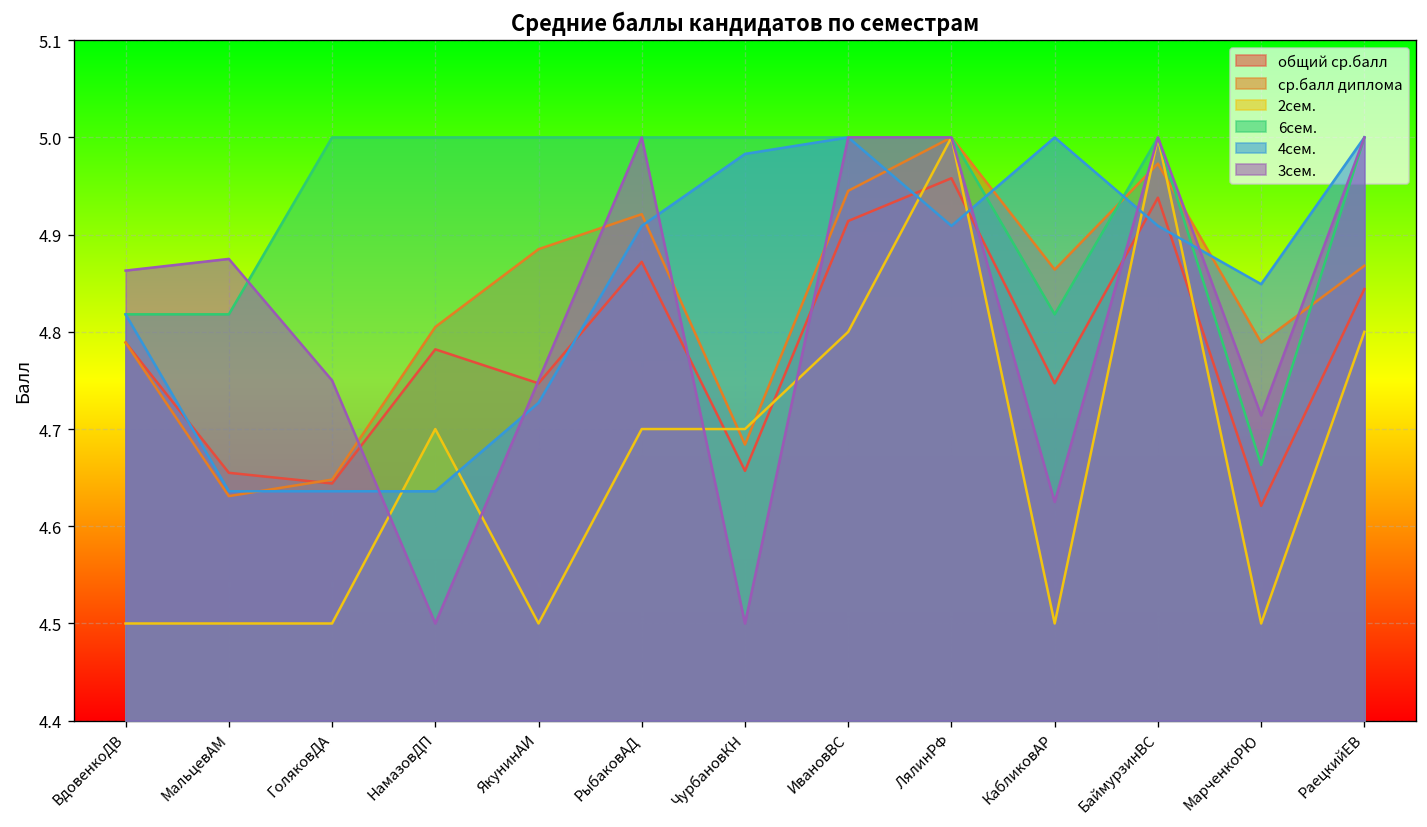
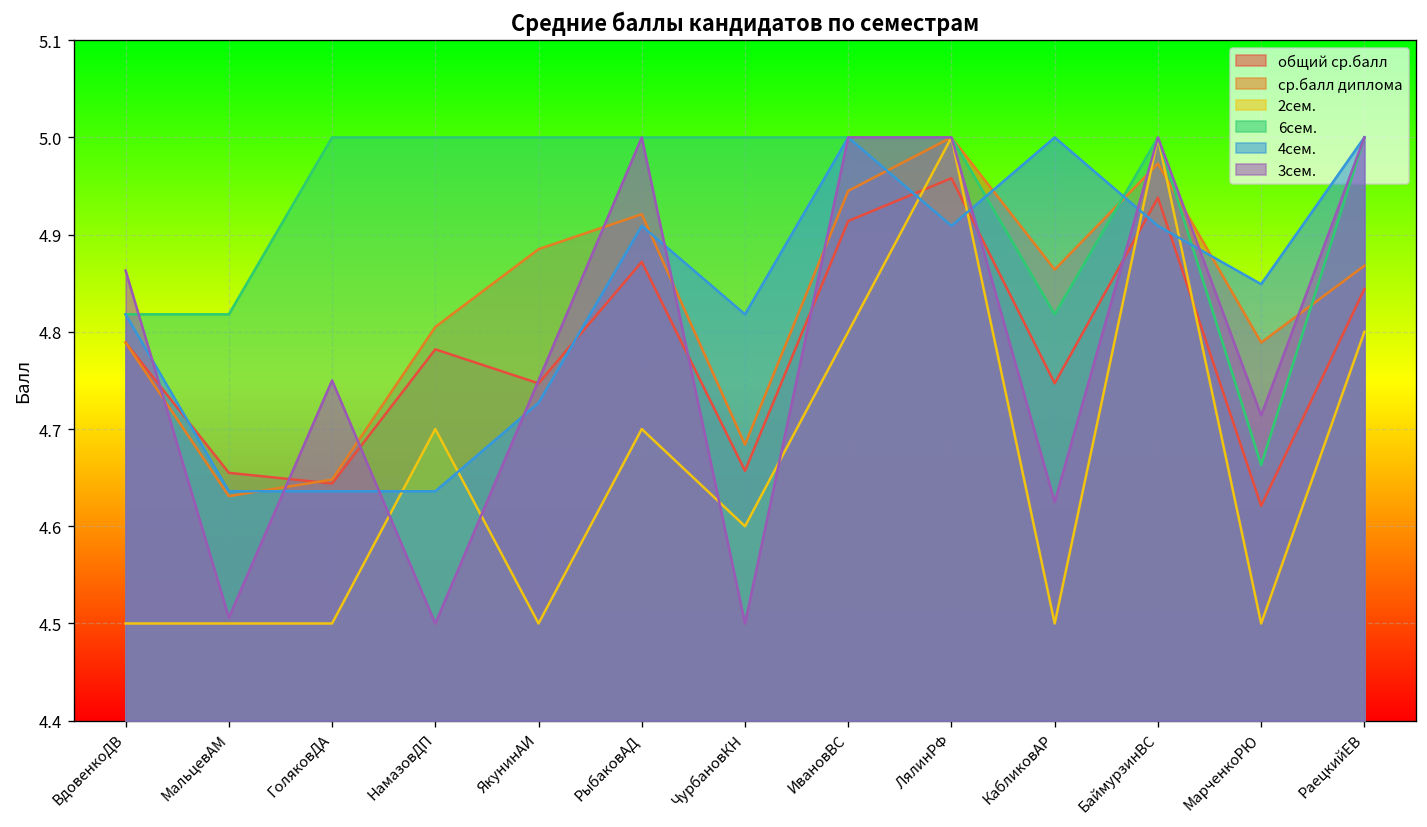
3сем., МальцевАМ: 4.88 -> 4.51
2сем., ЧурбановКН: 4.7 -> 4.6
4сем., ЧурбановКН: 4.98 -> 4.82
